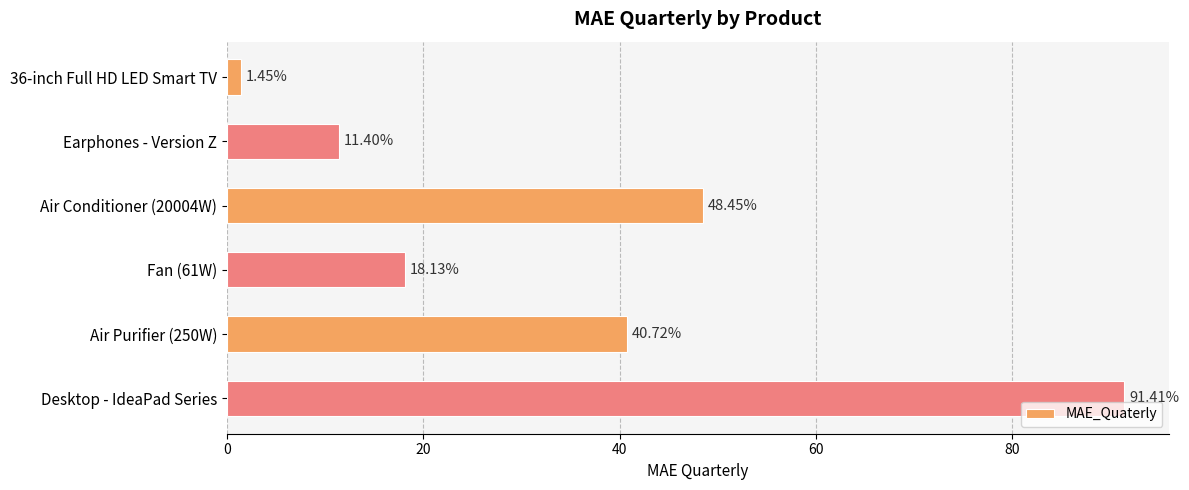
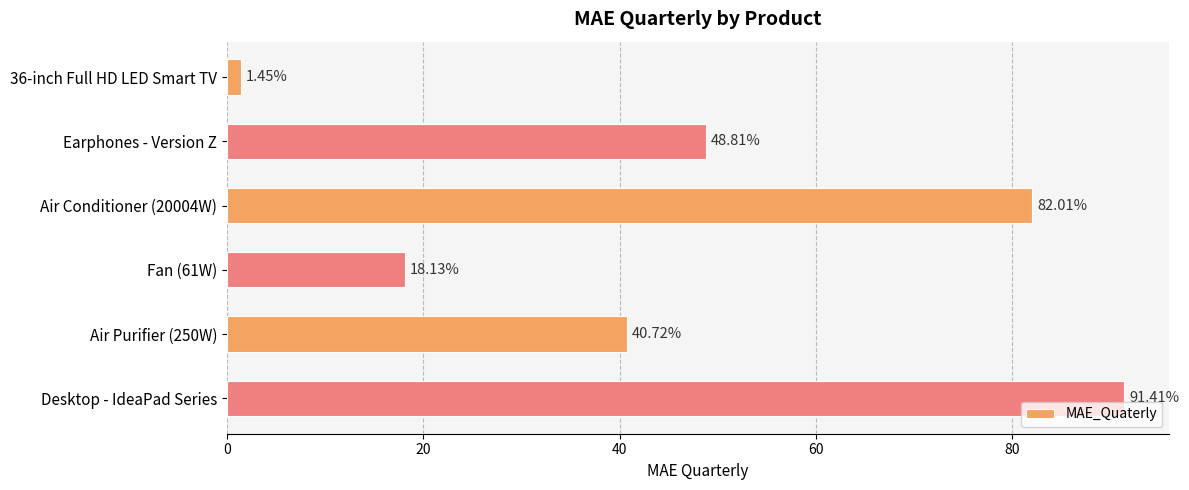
Earphones - Version Z: 11.40% -> 48.81%
Air Conditioner (20004W): 48.45% -> 82.01%
